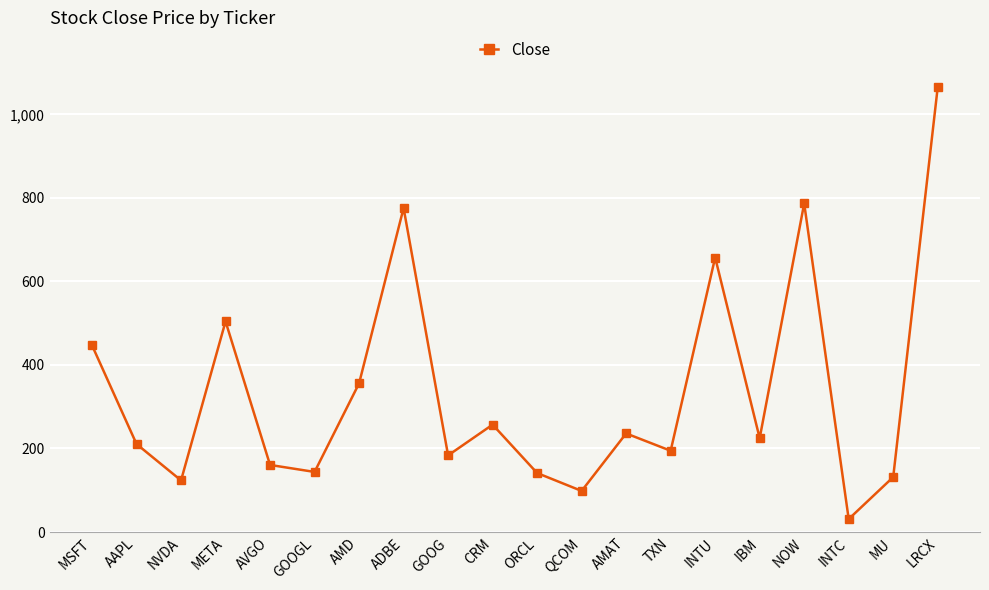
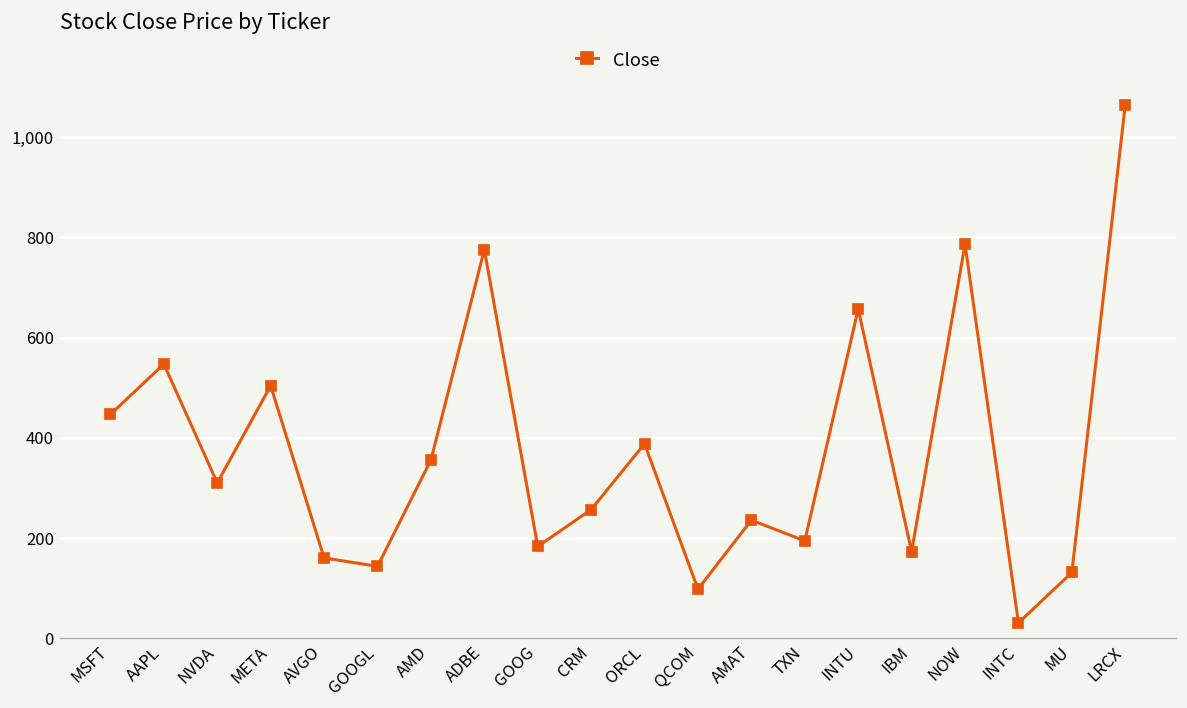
AAPL: 210 -> 550
NVDA: 120 -> 310
ORCL: 140 -> 390
IBM: 220 -> 170
